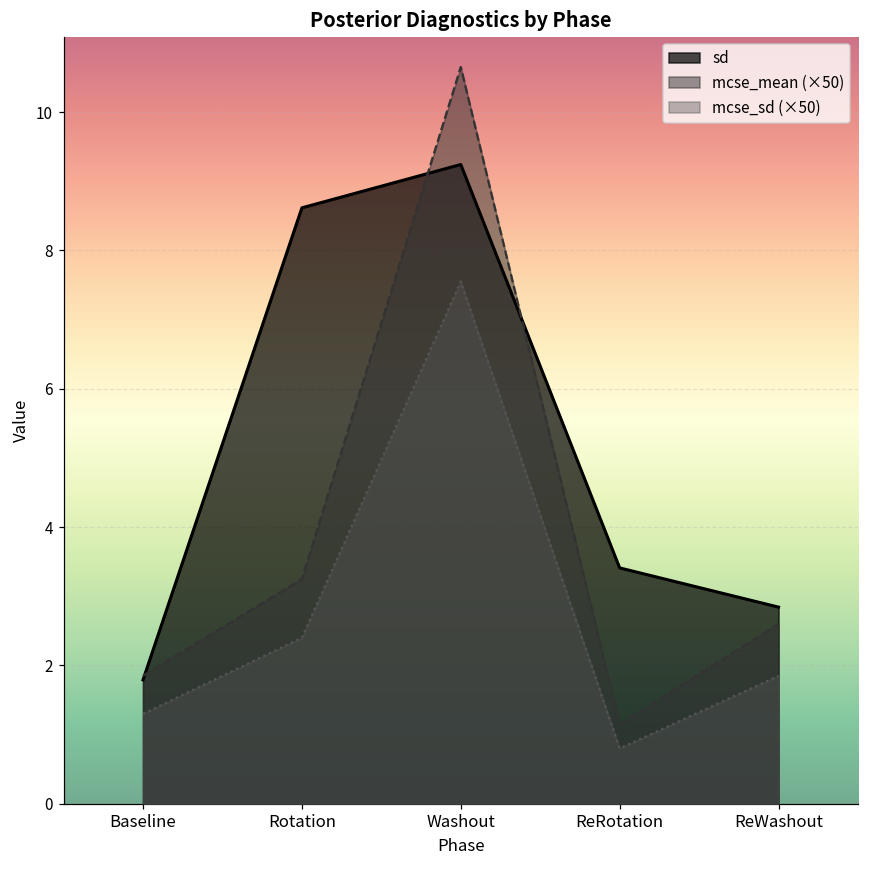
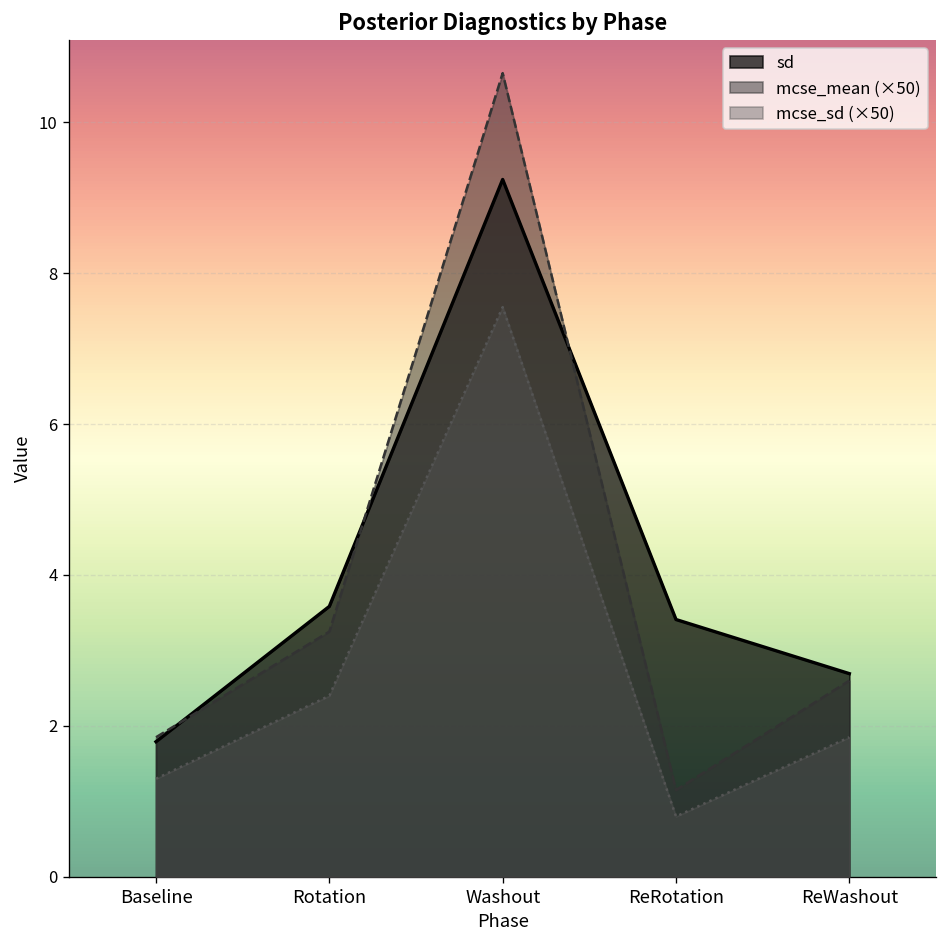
sd, Rotation: 8.6 -> 3.6
sd, ReWashout: 2.8 -> 2.7
